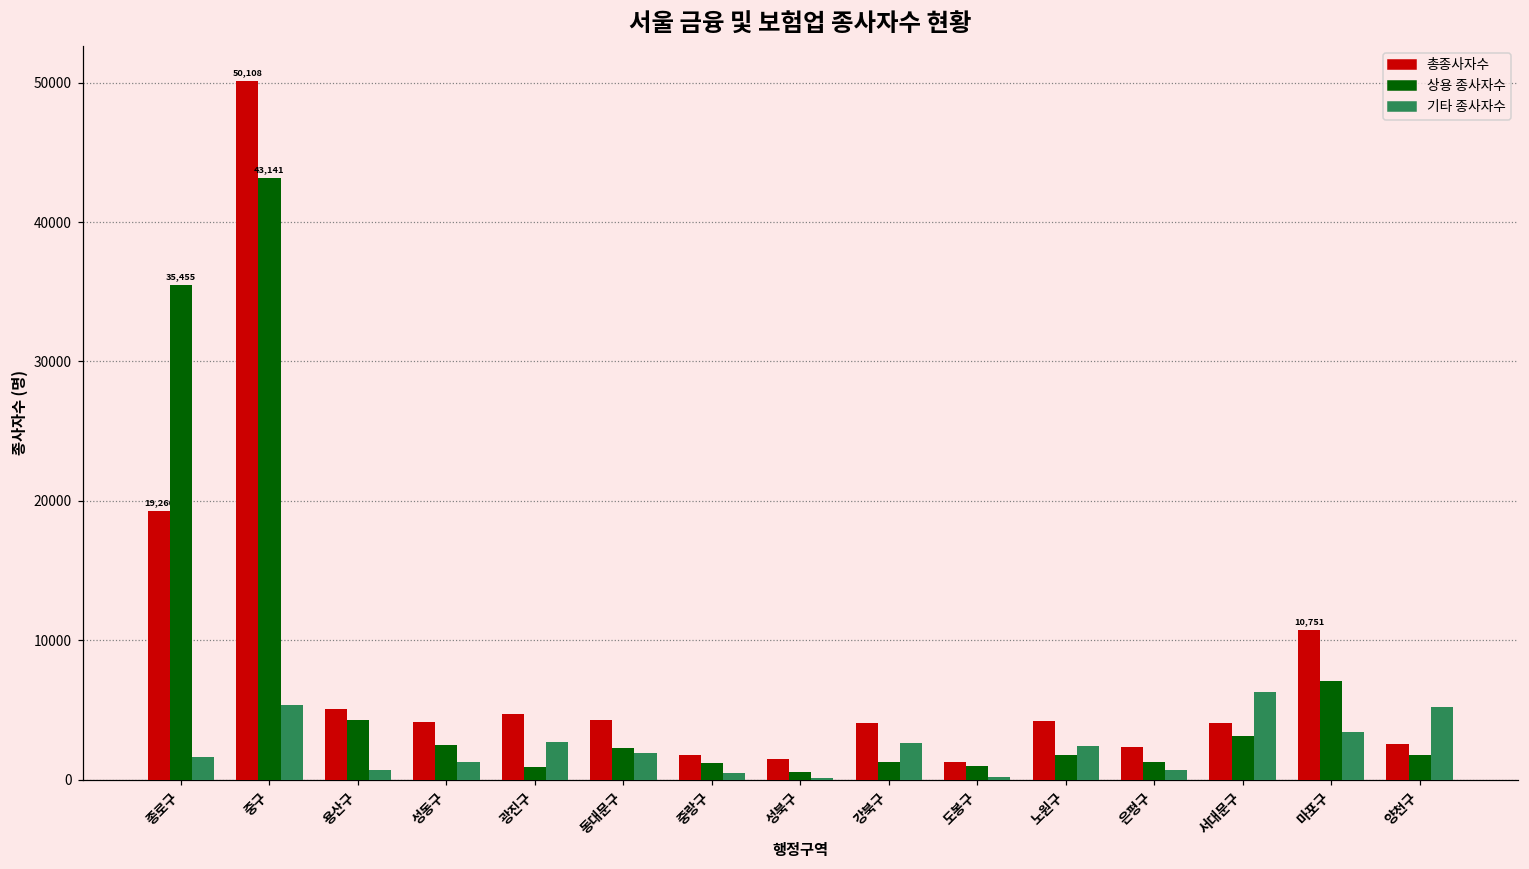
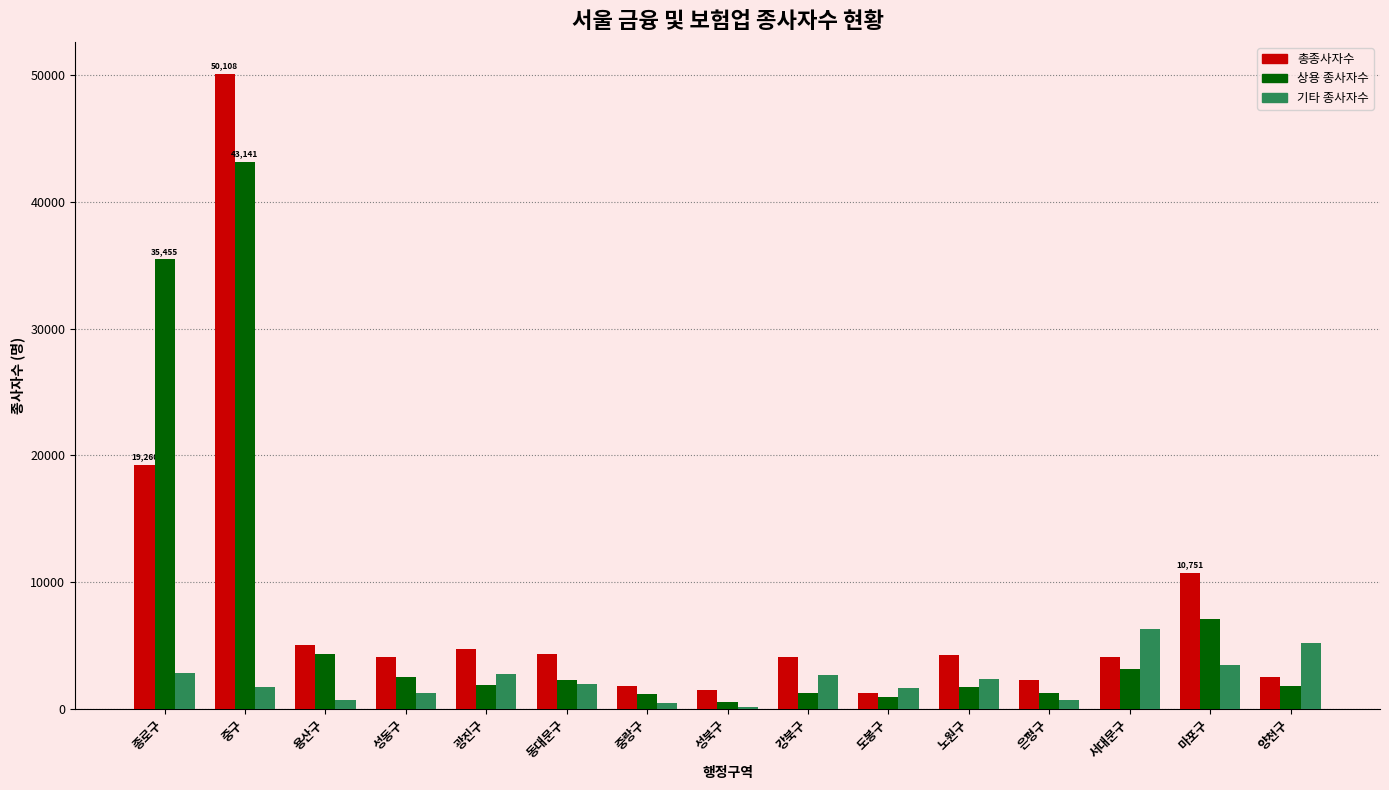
기타 종사자수, 종로구: 1600 -> 2900
기타 종사자수, 중구: 5400 -> 1700
상용 종사자수, 광진구: 900 -> 1900
기타 종사자수, 도봉구: 200 -> 1600
